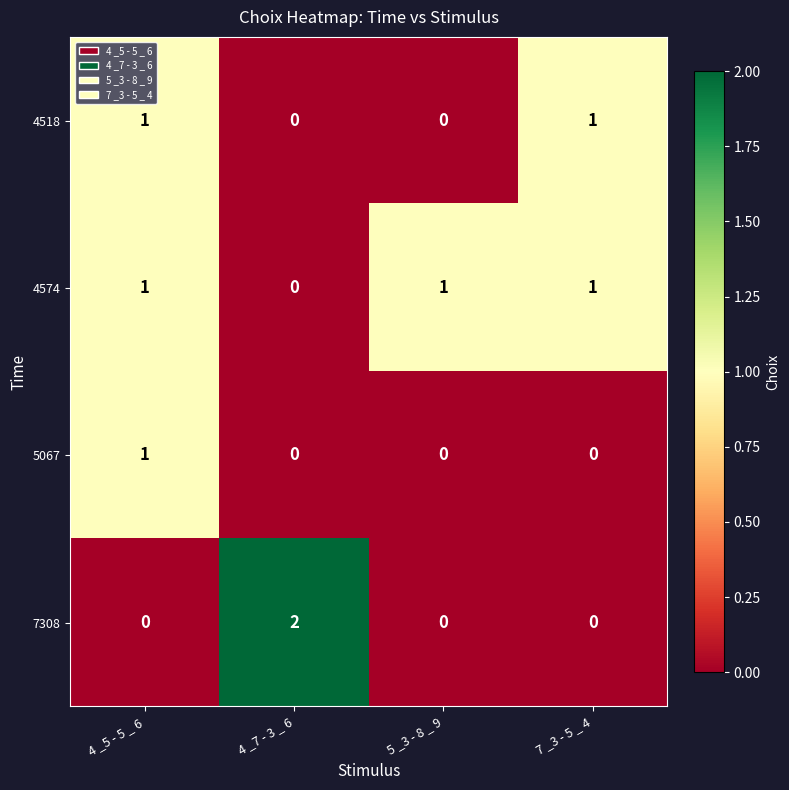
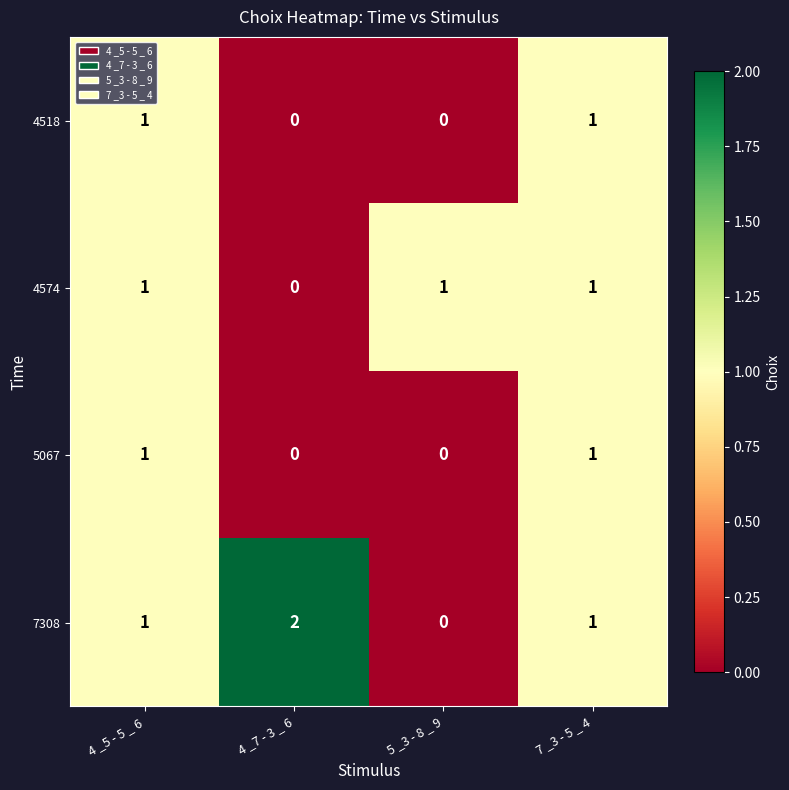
5067, 7 _3 - 5 _ 4: 0 -> 1
7308, 4 _5 - 5 _ 6: 0 -> 1
7308, 7 _3 - 5 _ 4: 0 -> 1
